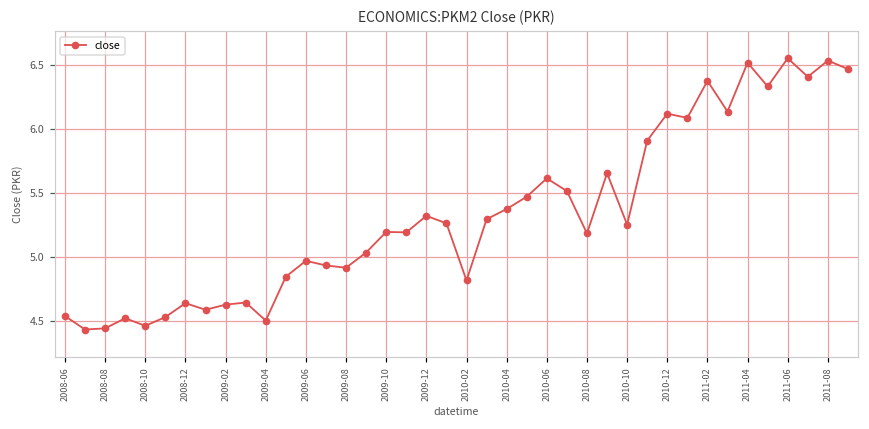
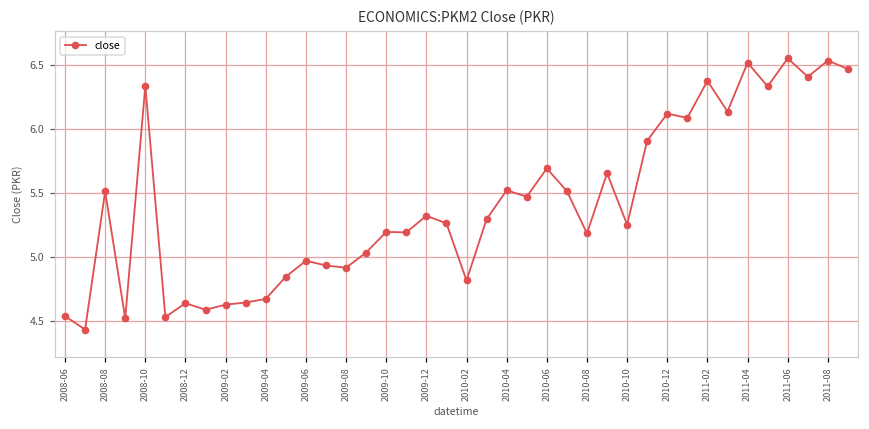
2008-08: 4.44 -> 5.51
2008-10: 4.46 -> 6.34
2009-04: 4.50 -> 4.67
2010-04: 5.37 -> 5.52
2010-06: 5.62 -> 5.69
